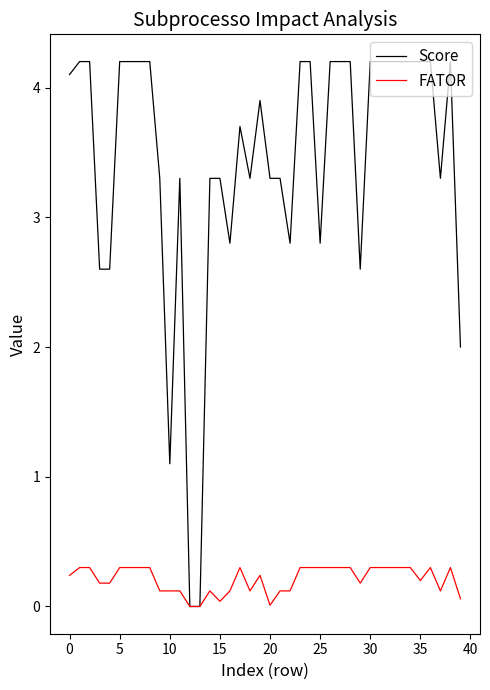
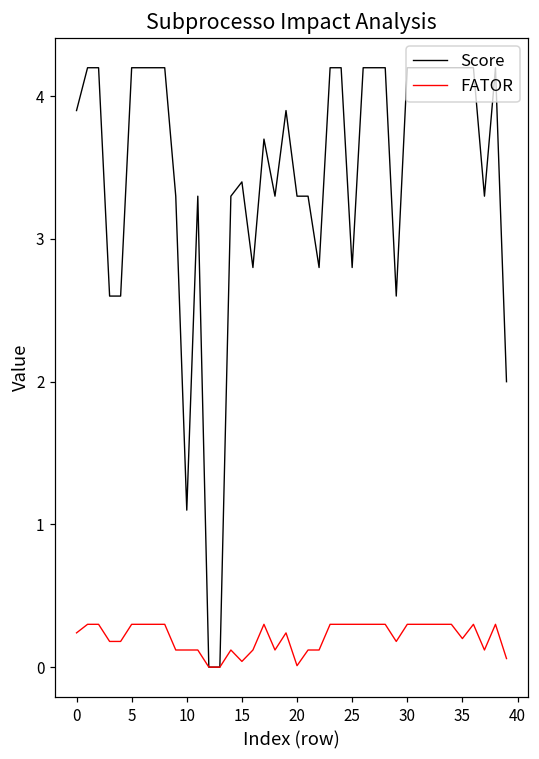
Score, 0: 4.1 -> 3.9
Score, 15: 3.3 -> 3.4
